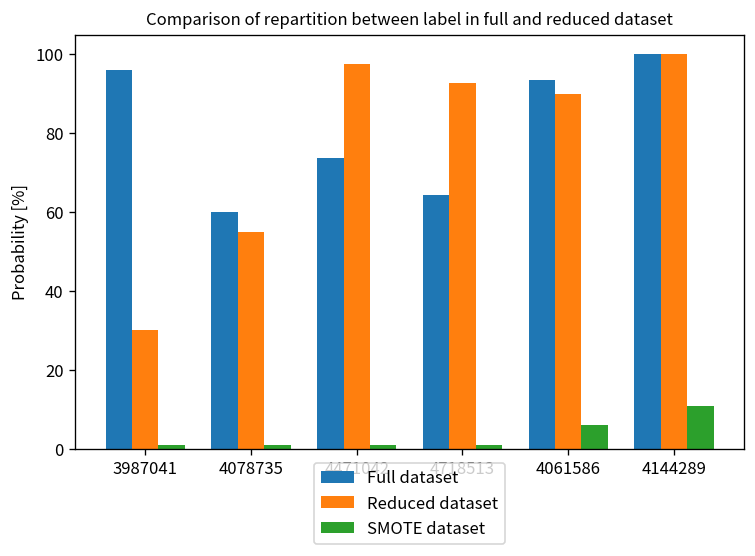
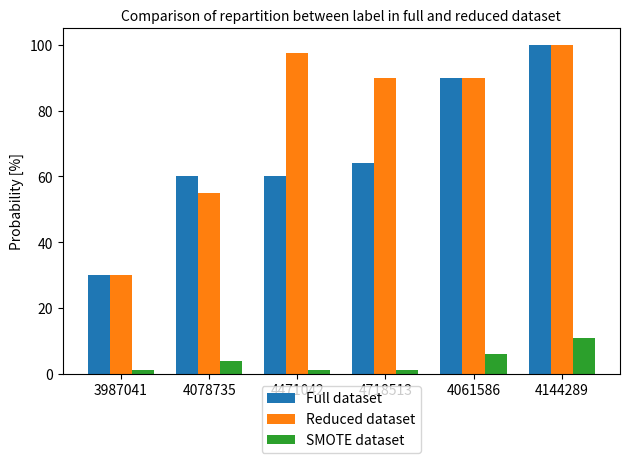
Full dataset, 3987041: 96 -> 30
SMOTE dataset, 4078735: 1 -> 4
Full dataset, 4471042: 74 -> 60
Reduced dataset, 4718513: 93 -> 90
Full dataset, 4061586: 94 -> 90
